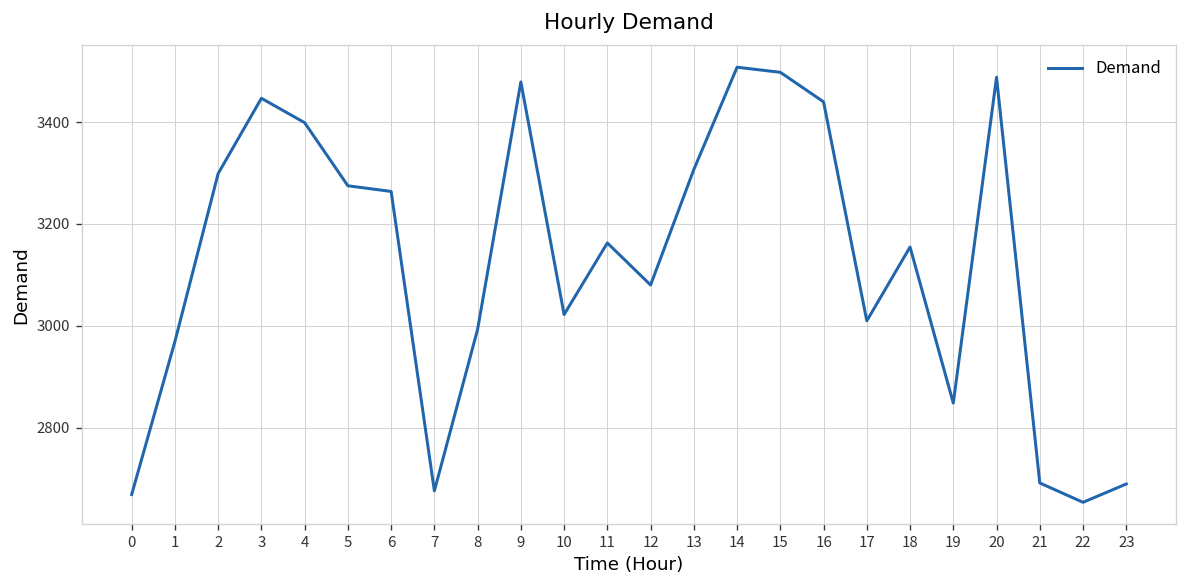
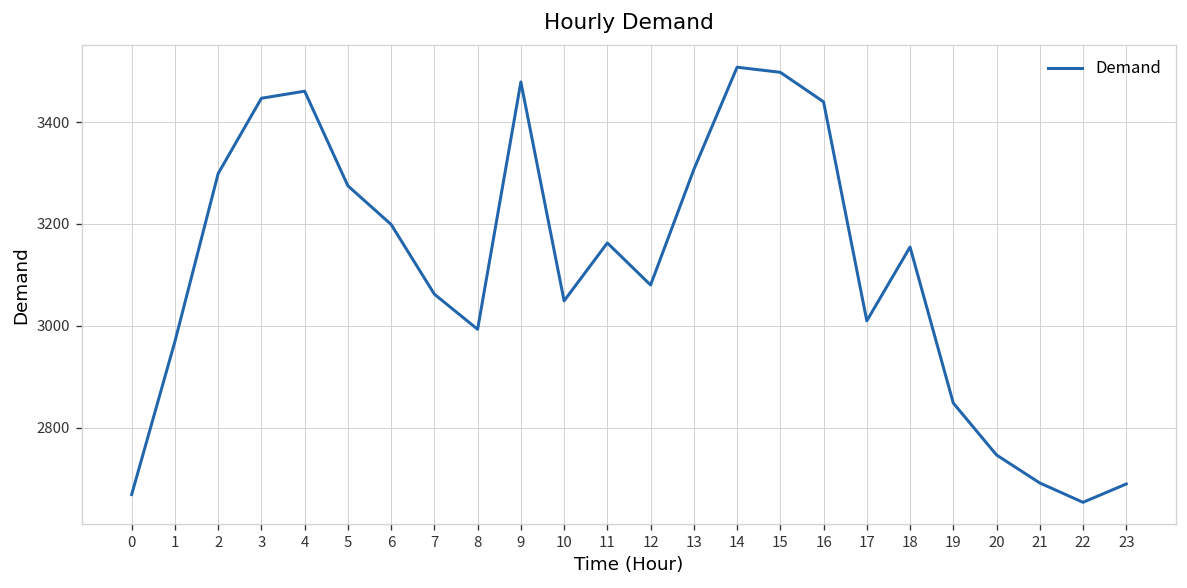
4: 3400 -> 3460
6: 3260 -> 3200
7: 2680 -> 3060
10: 3020 -> 3050
20: 3490 -> 2750
